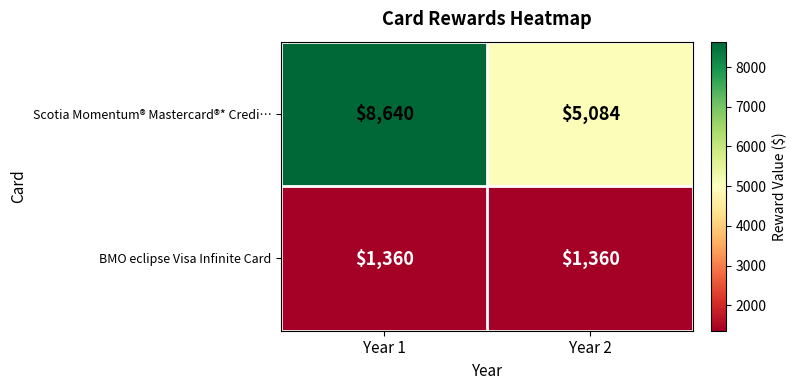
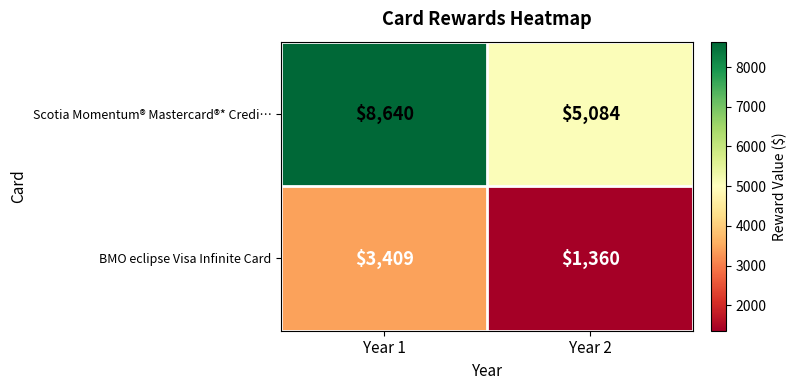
BMO eclipse Visa Infinite Card, Year 1: $1,360 -> $3,409
